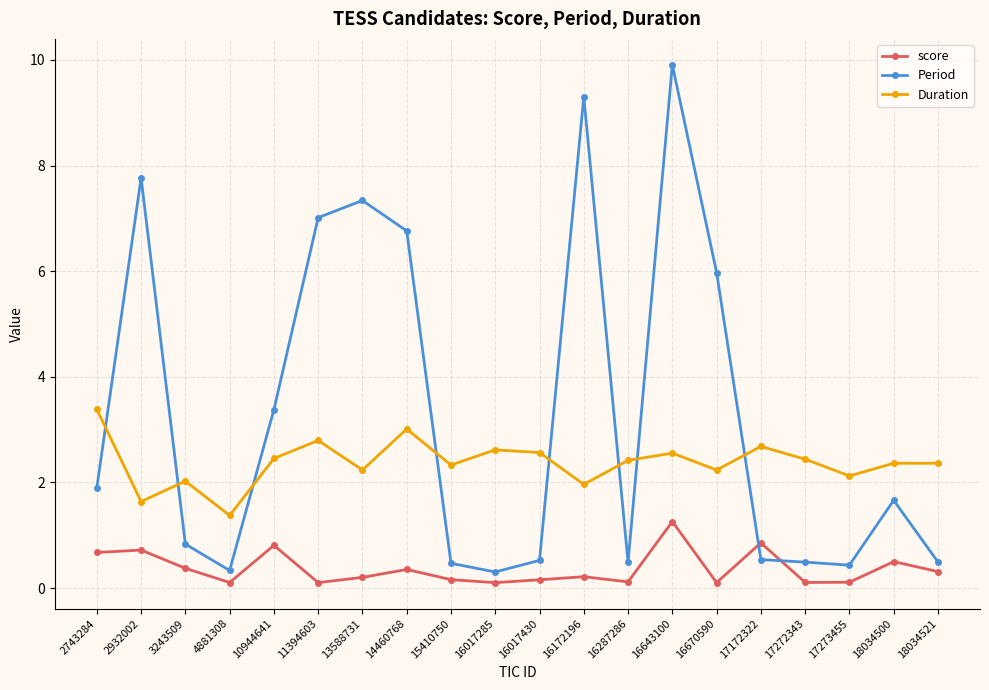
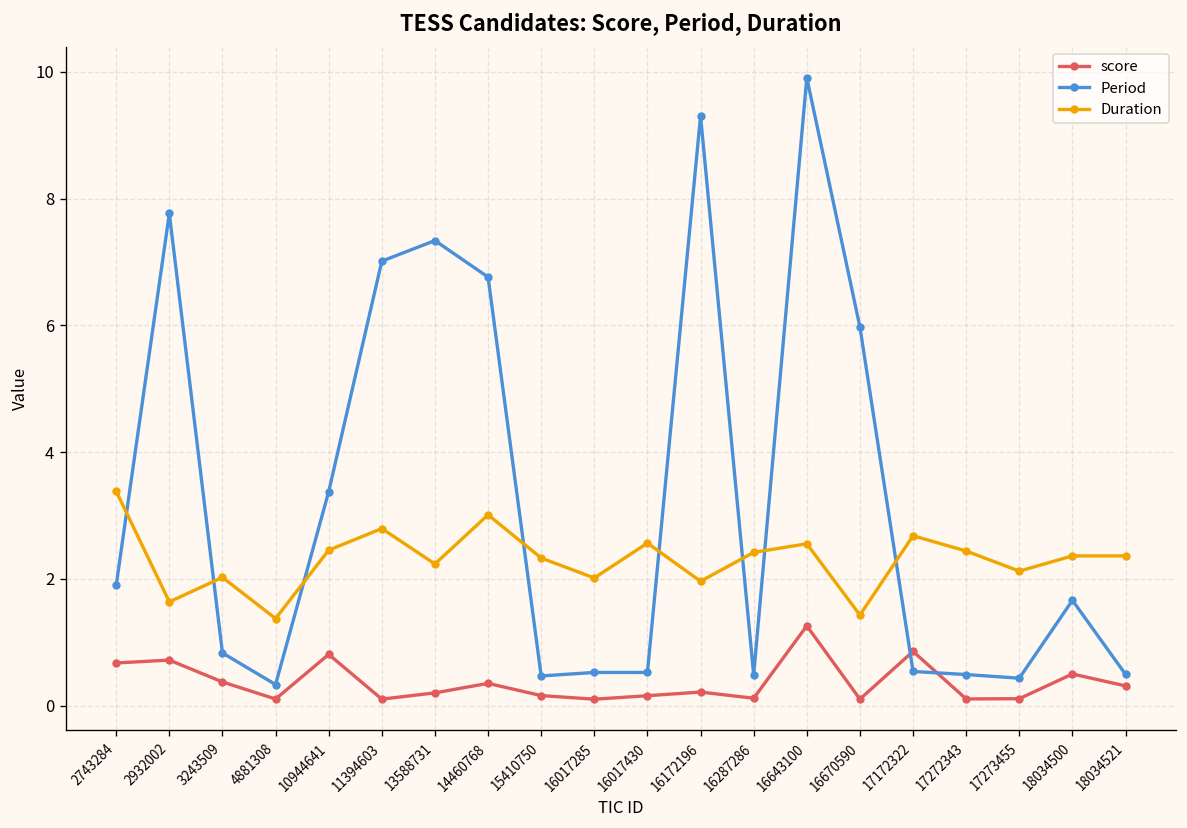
Period, 16017285: 0.3 -> 0.5
Duration, 16017285: 2.6 -> 2.0
Duration, 16670590: 2.2 -> 1.4
